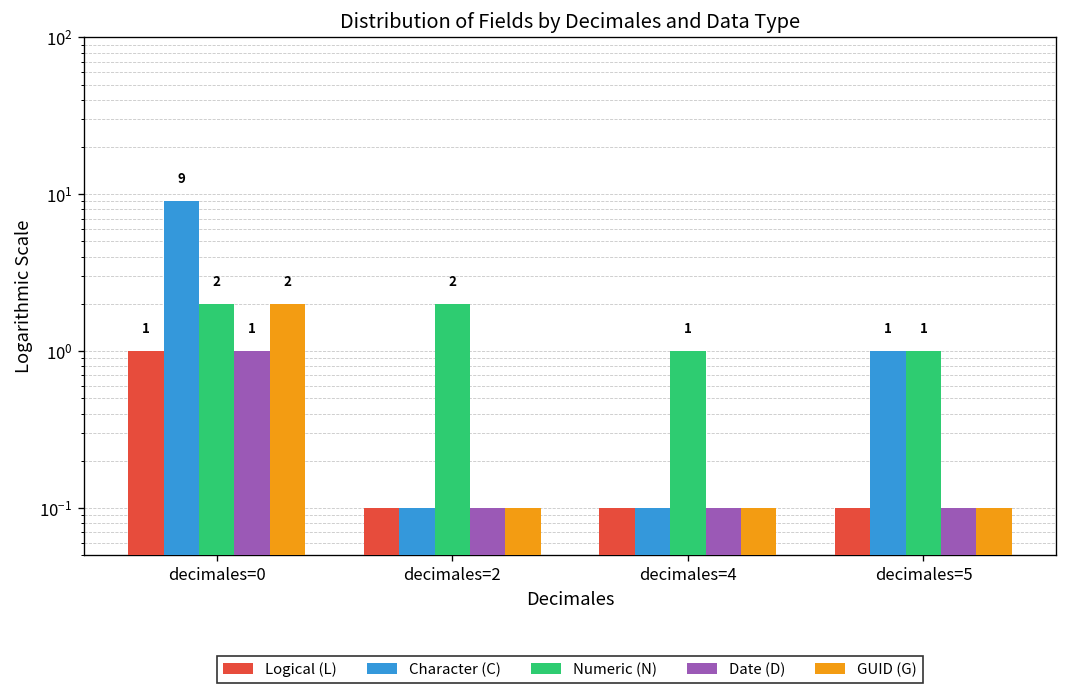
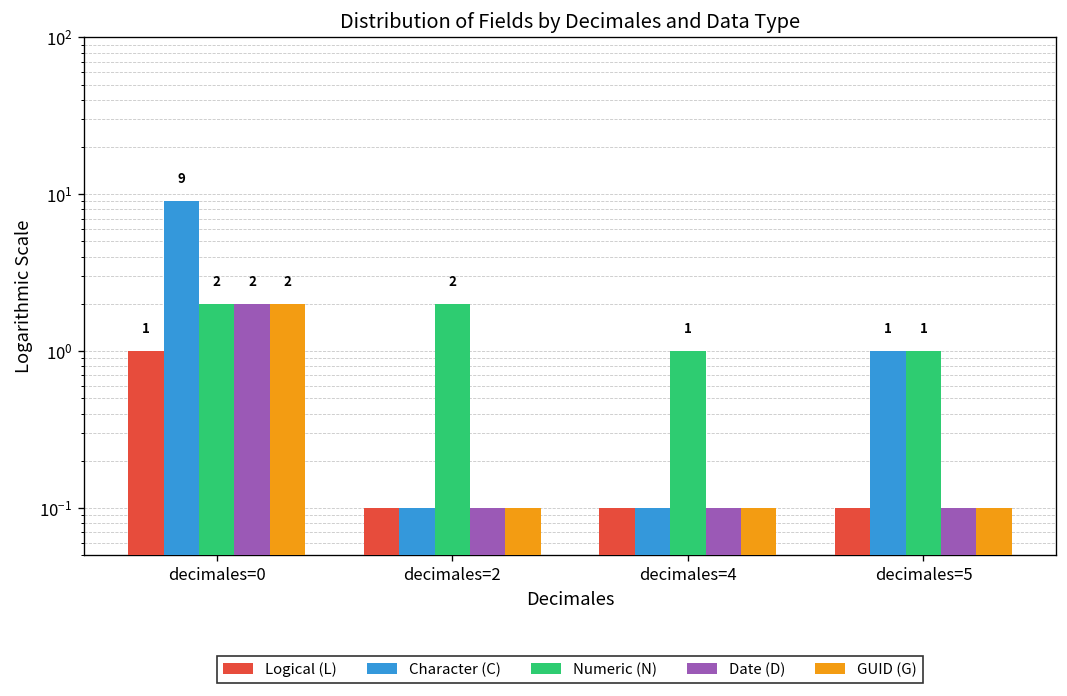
Date (D), decimales=0: 1 -> 2
